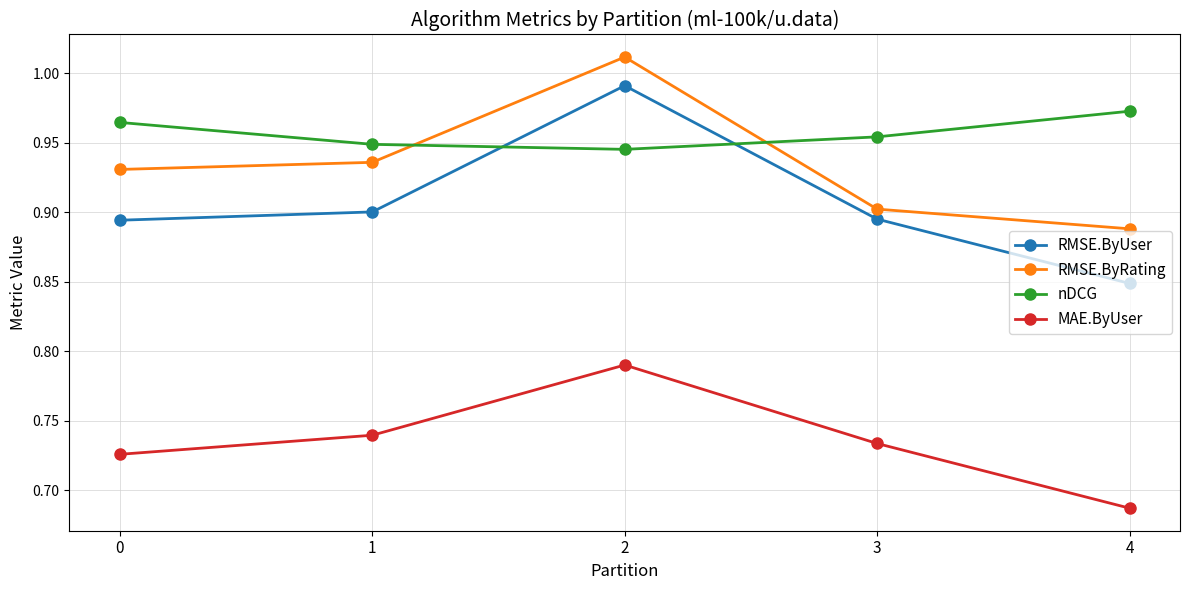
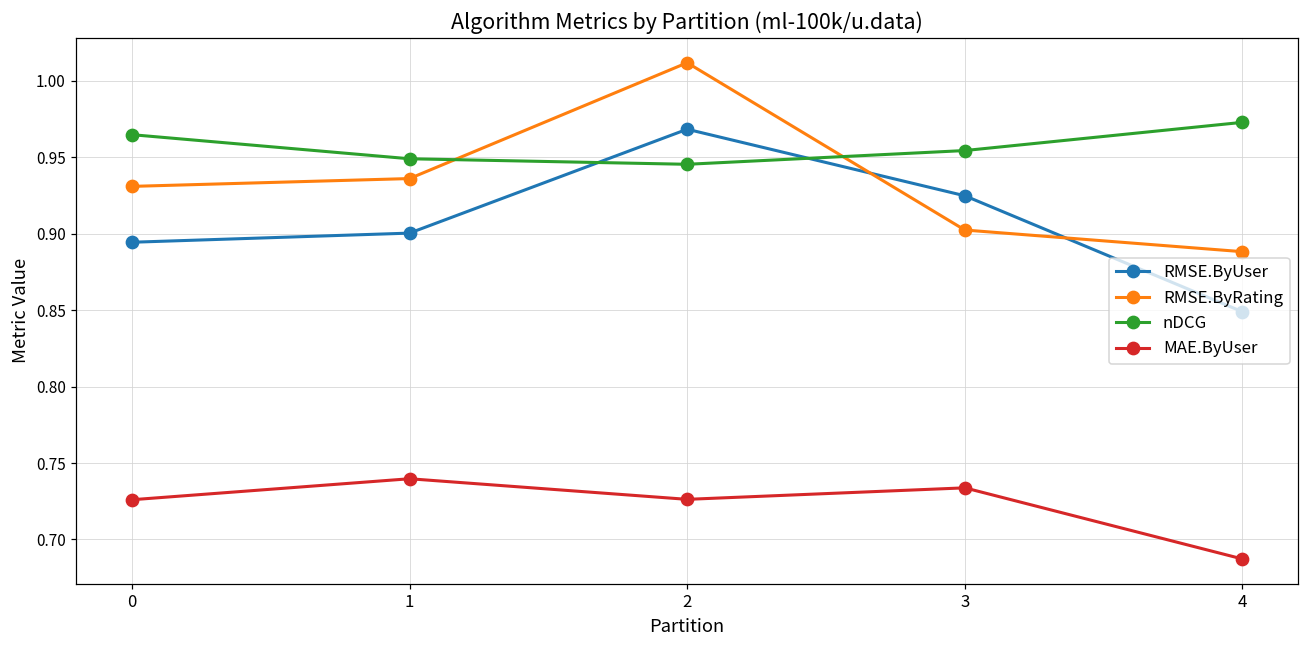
RMSE.ByUser, 2: 0.991 -> 0.968
MAE.ByUser, 2: 0.790 -> 0.726
RMSE.ByUser, 3: 0.895 -> 0.925
